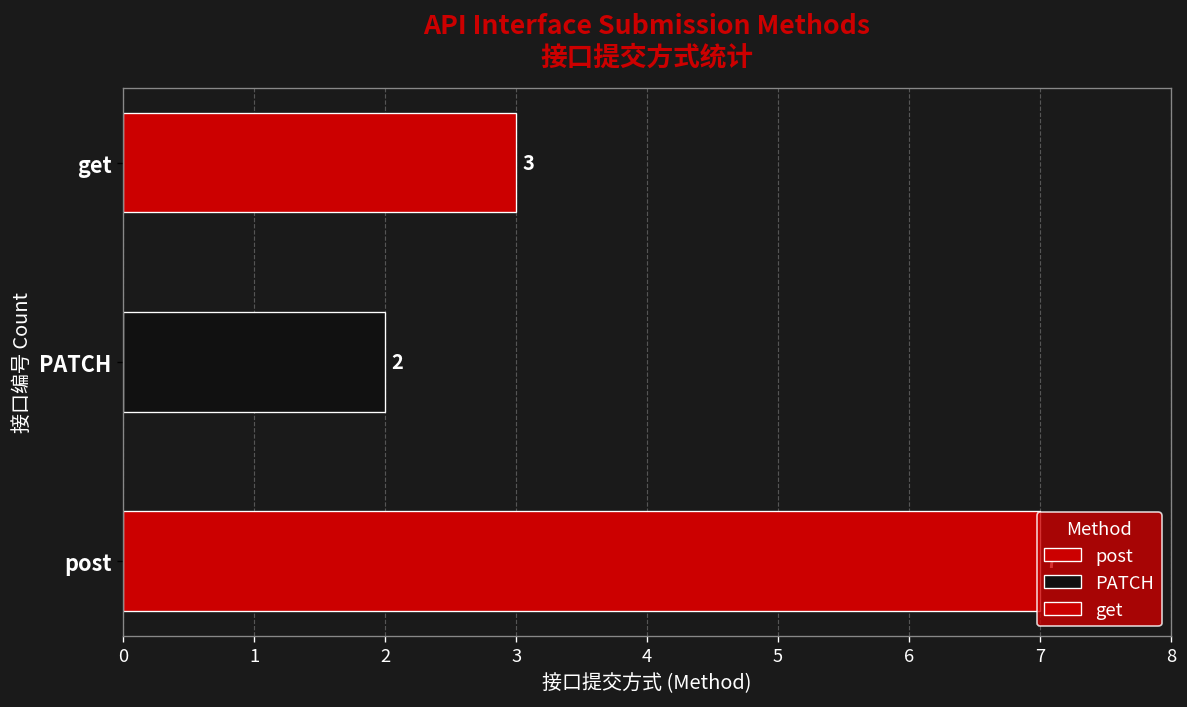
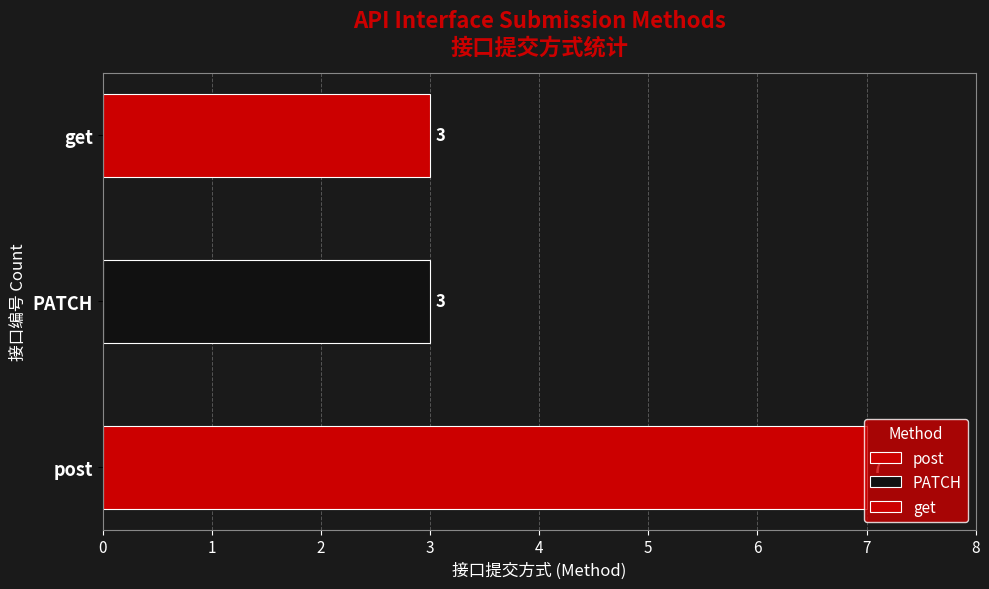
PATCH: 2 -> 3
